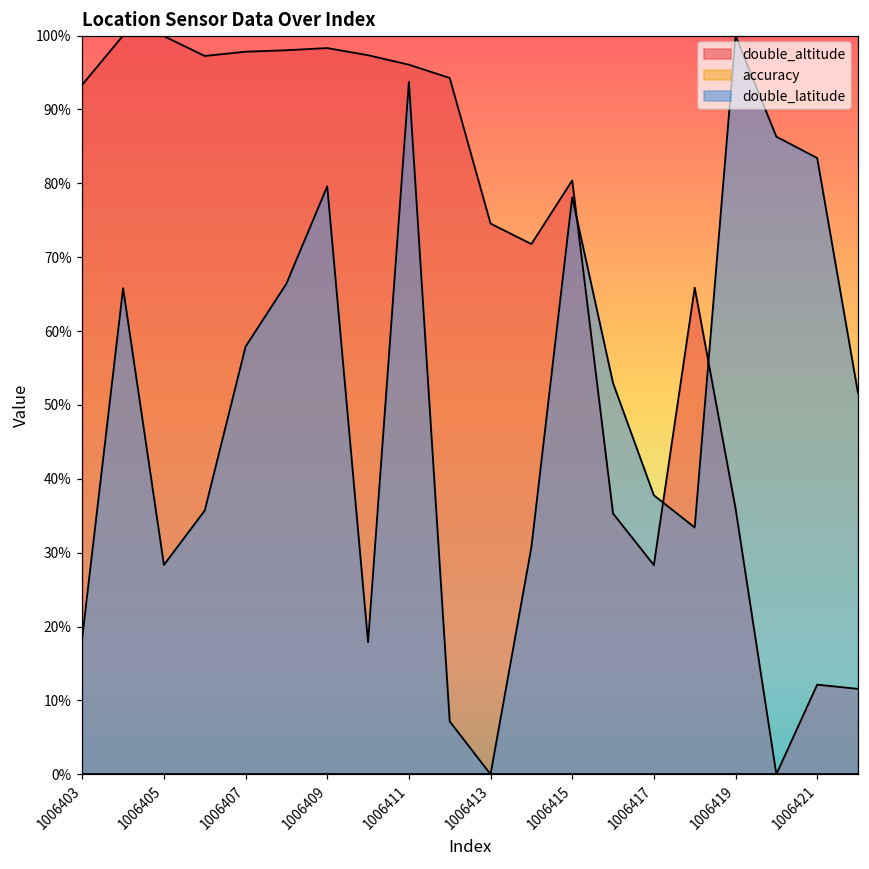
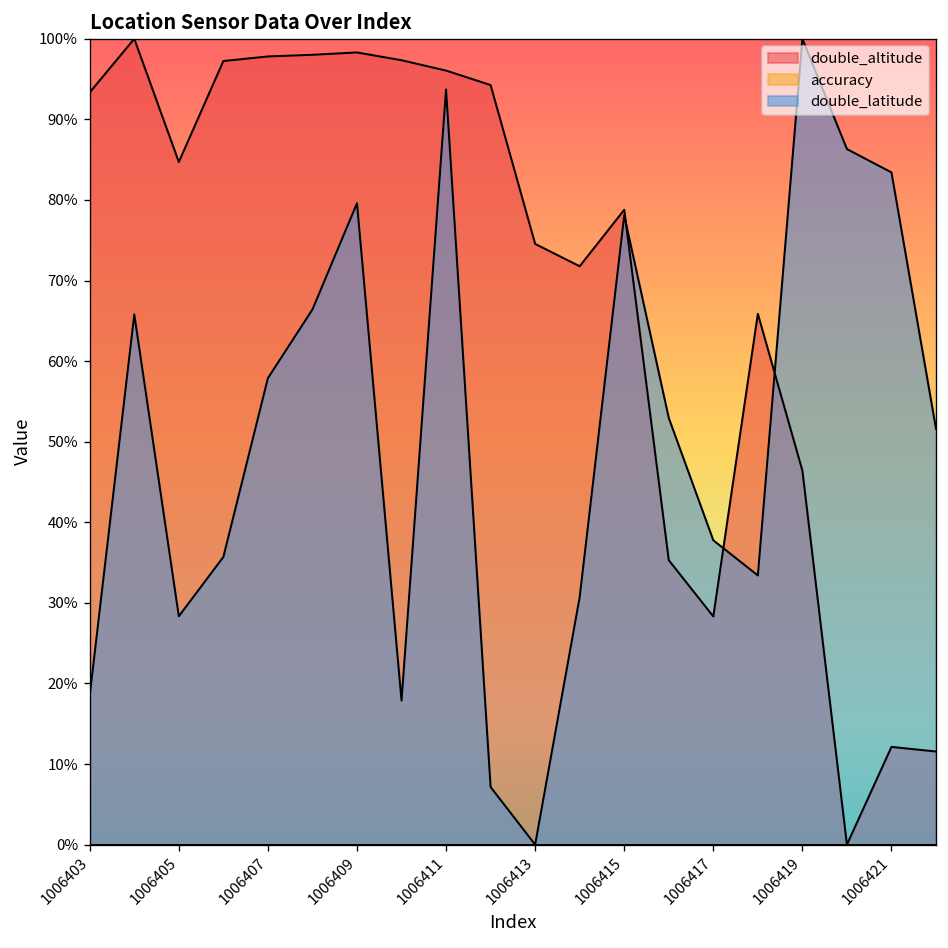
double_altitude, 1006405: 100% -> 85%
double_altitude, 1006415: 80% -> 79%
double_altitude, 1006419: 36% -> 46%
